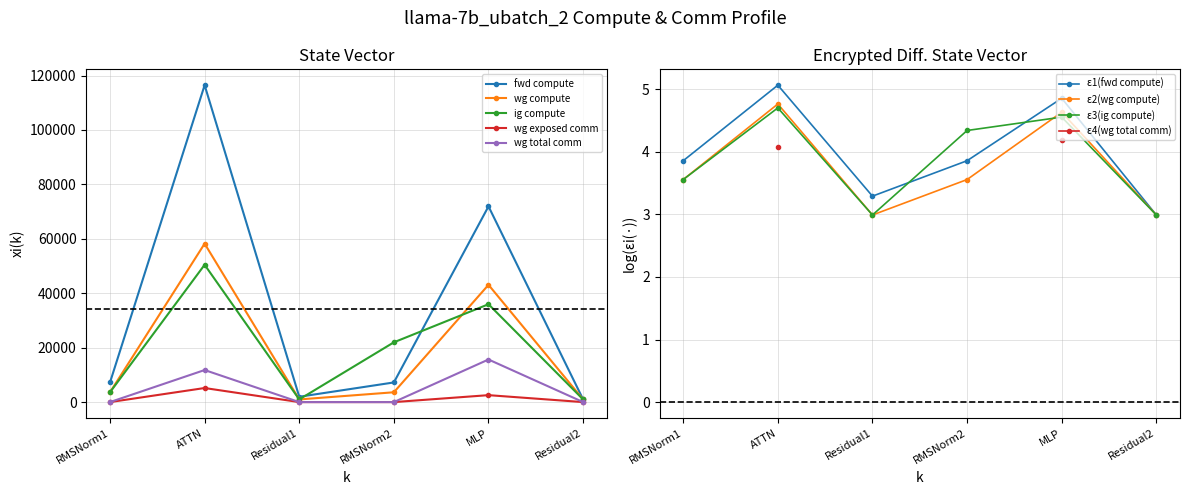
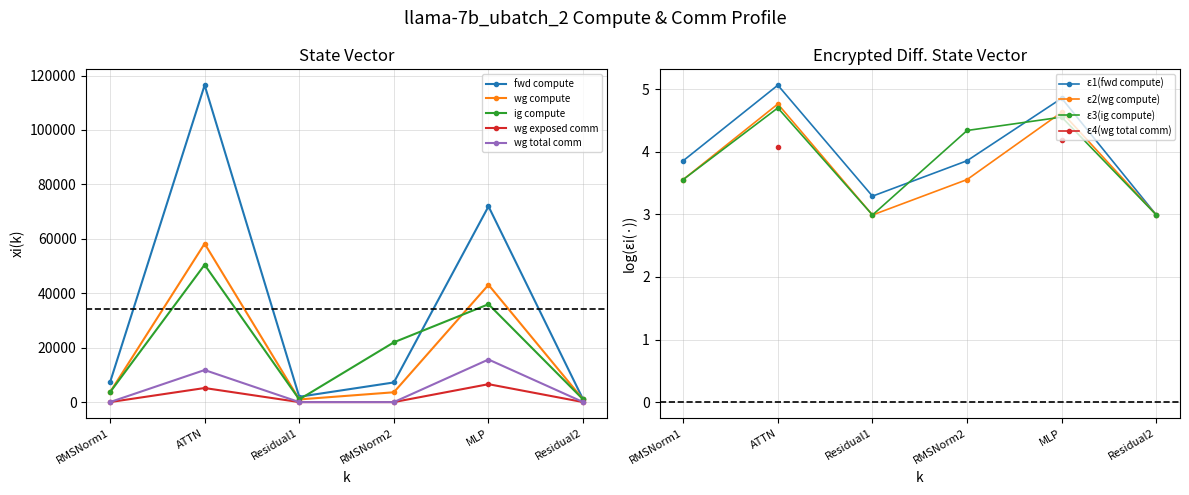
State Vector, wg exposed comm, MLP: 3000 -> 7000
